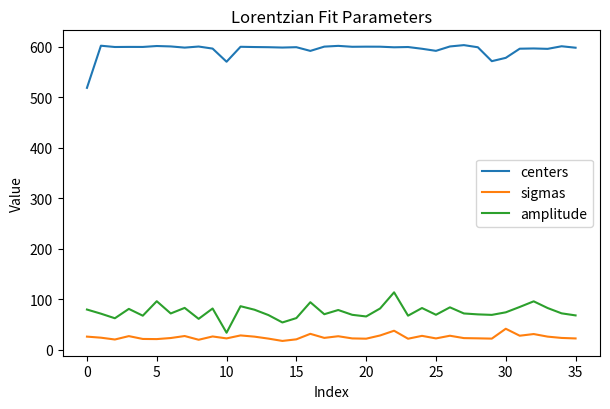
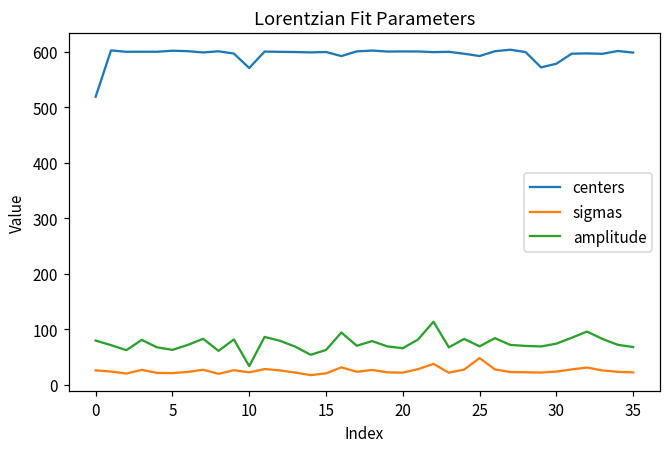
amplitude, 5: 100 -> 60
sigmas, 25: 20 -> 50
sigmas, 30: 40 -> 20
